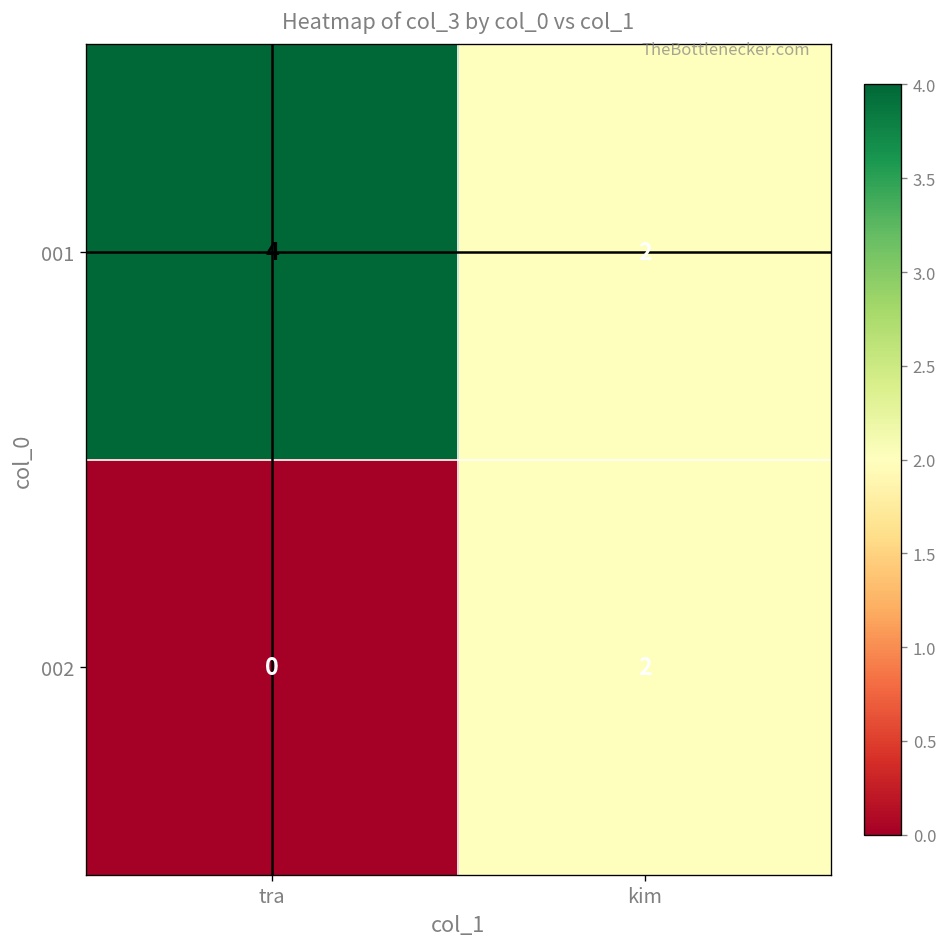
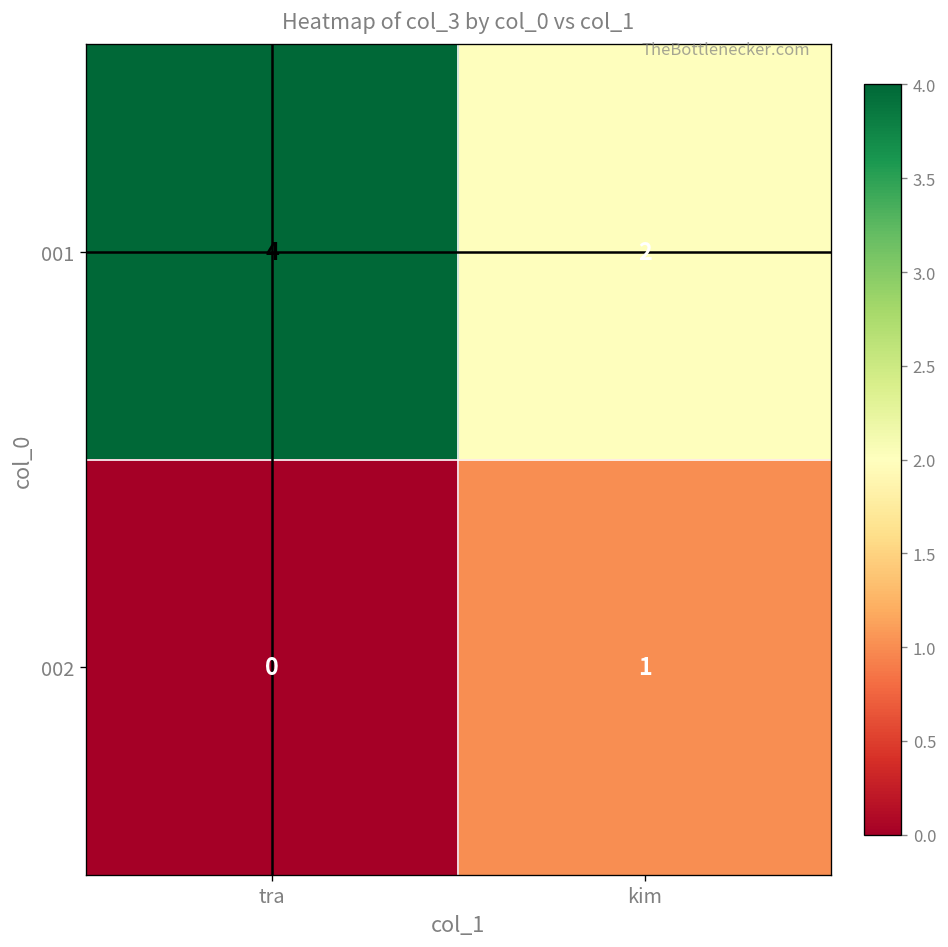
002, kim: 2 -> 1
